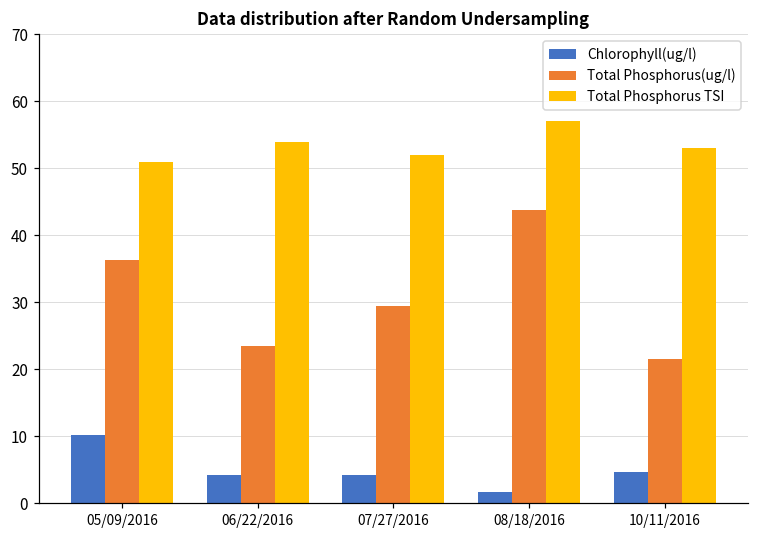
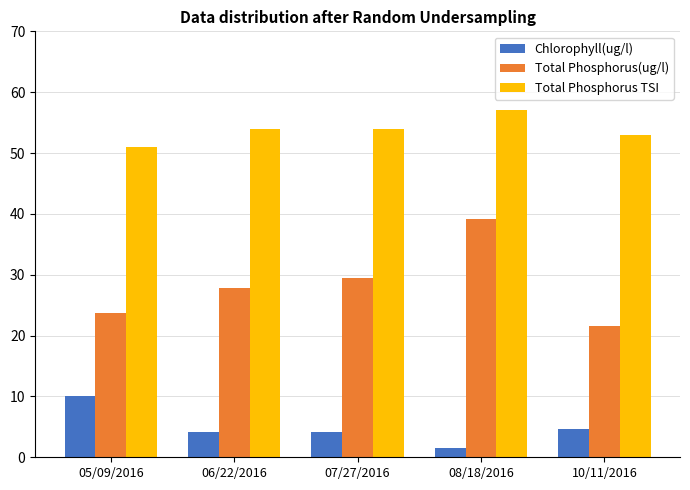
Total Phosphorus(ug/l), 05/09/2016: 36 -> 24
Total Phosphorus(ug/l), 06/22/2016: 23 -> 28
Total Phosphorus TSI, 07/27/2016: 52 -> 54
Total Phosphorus(ug/l), 08/18/2016: 44 -> 39
